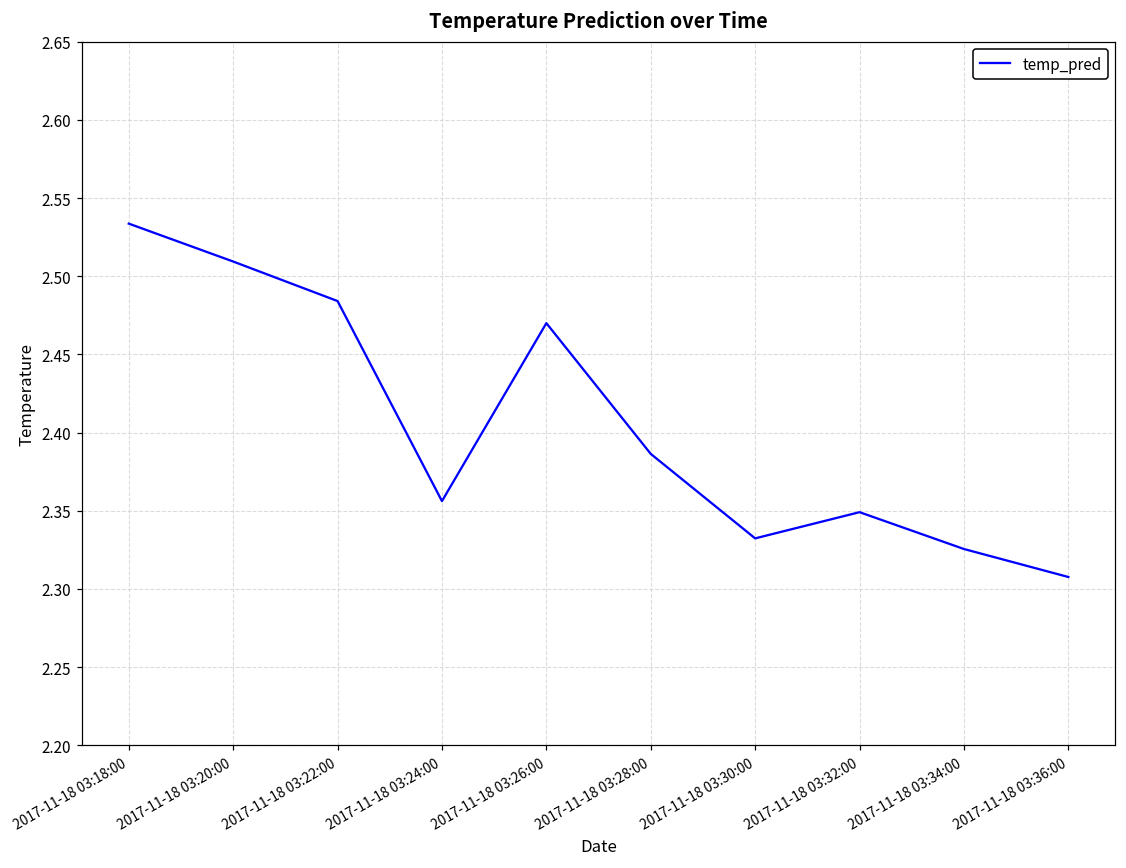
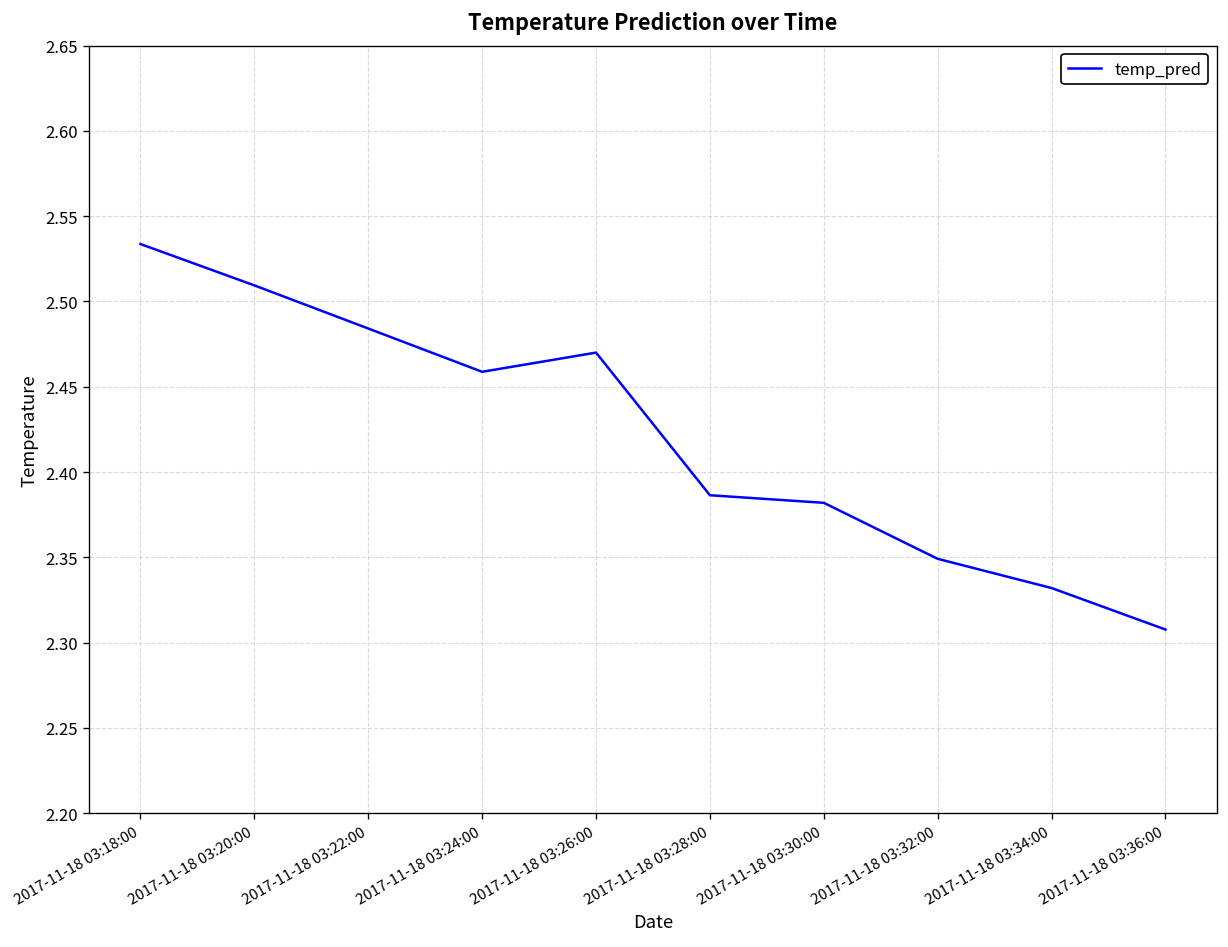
2017-11-18 03:24:00: 2.356 -> 2.459
2017-11-18 03:30:00: 2.332 -> 2.382
2017-11-18 03:34:00: 2.326 -> 2.332
